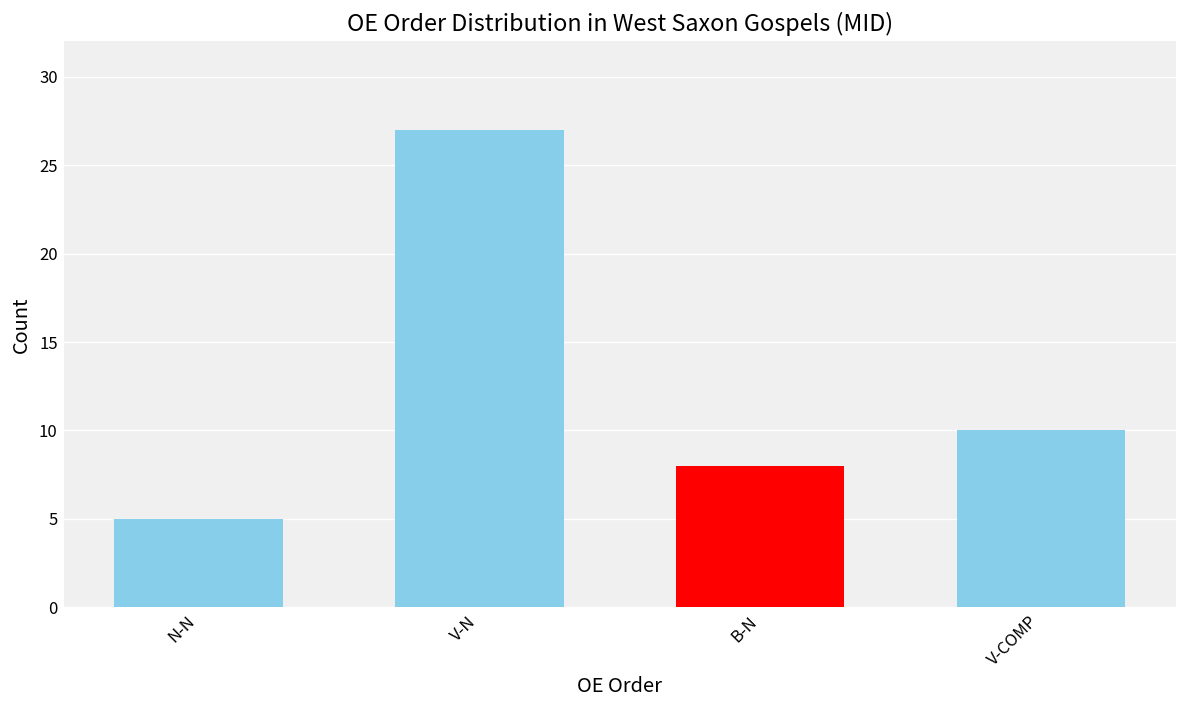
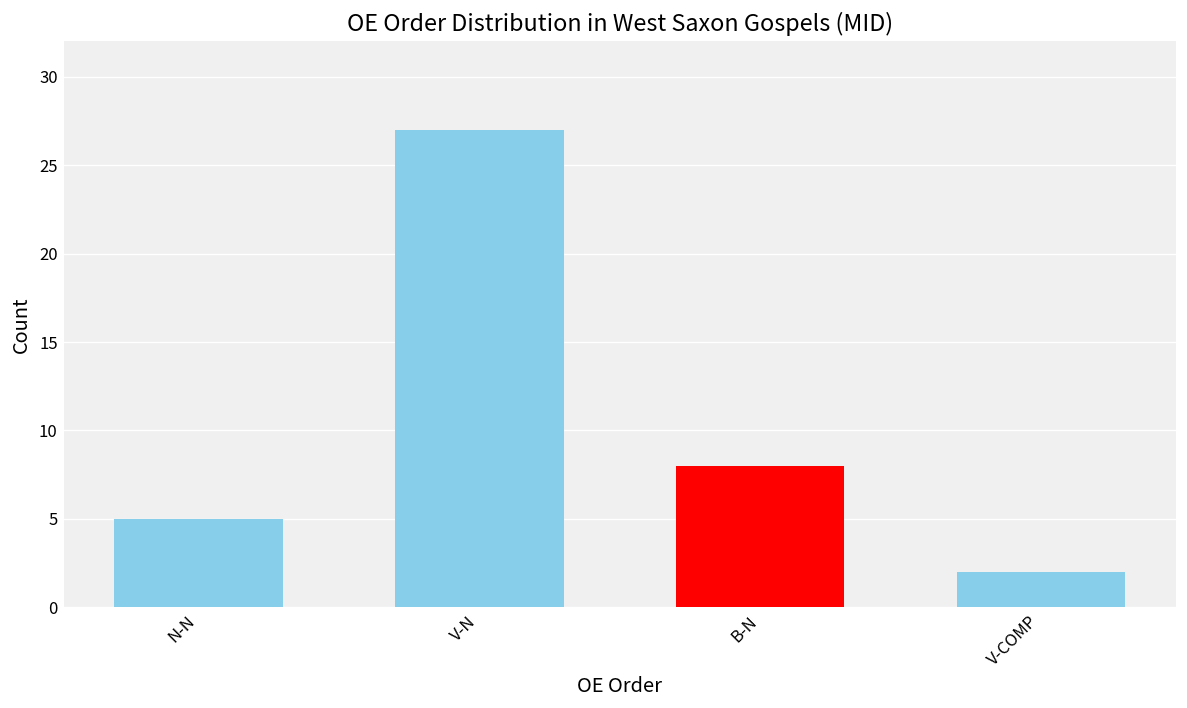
V-COMP: 10 -> 2
